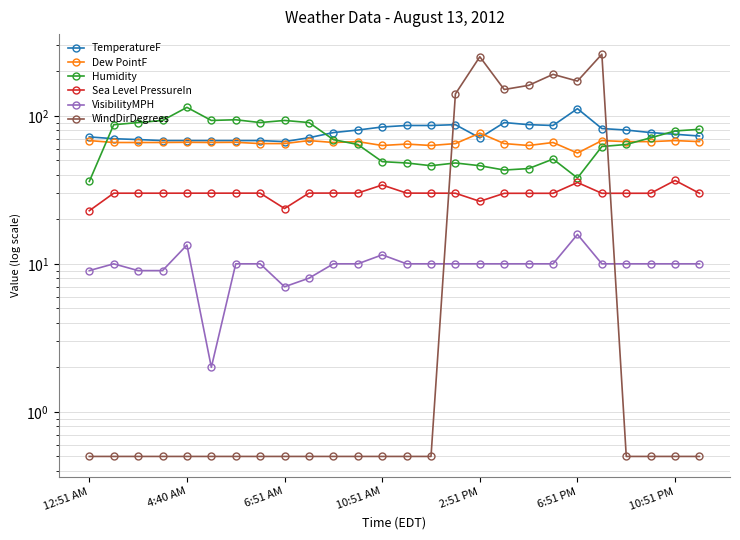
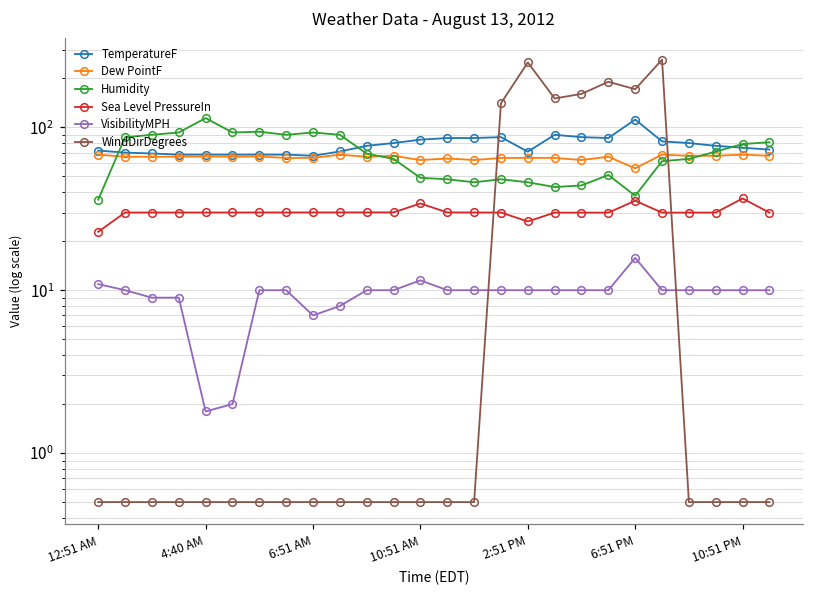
VisibilityMPH, 12:51 AM: 9 -> 11
VisibilityMPH, 4:40 AM: 13 -> 1.8
Sea Level PressureIn, 6:51 AM: 24 -> 30
Dew PointF, 2:51 PM: 80 -> 60
